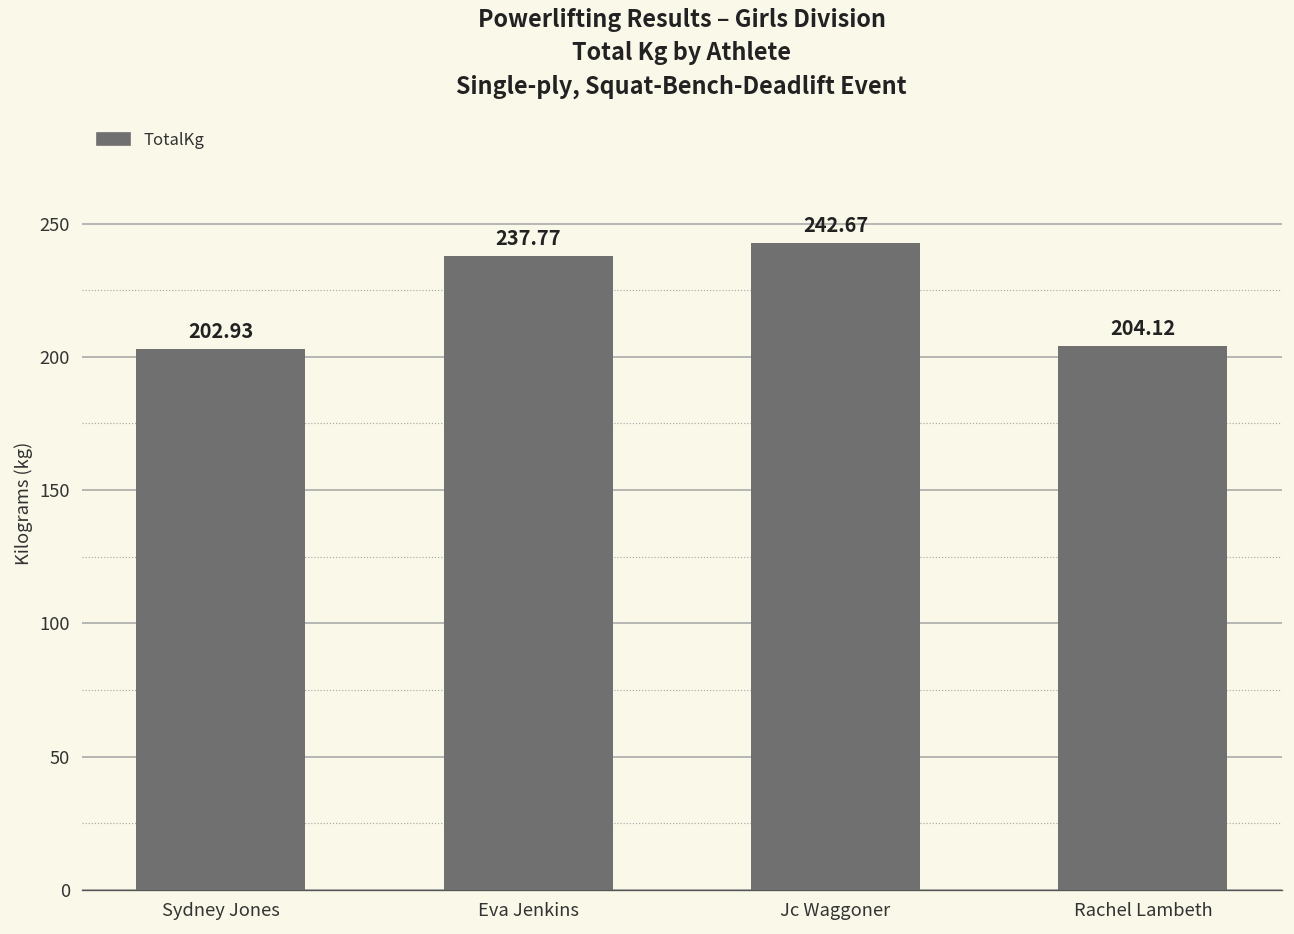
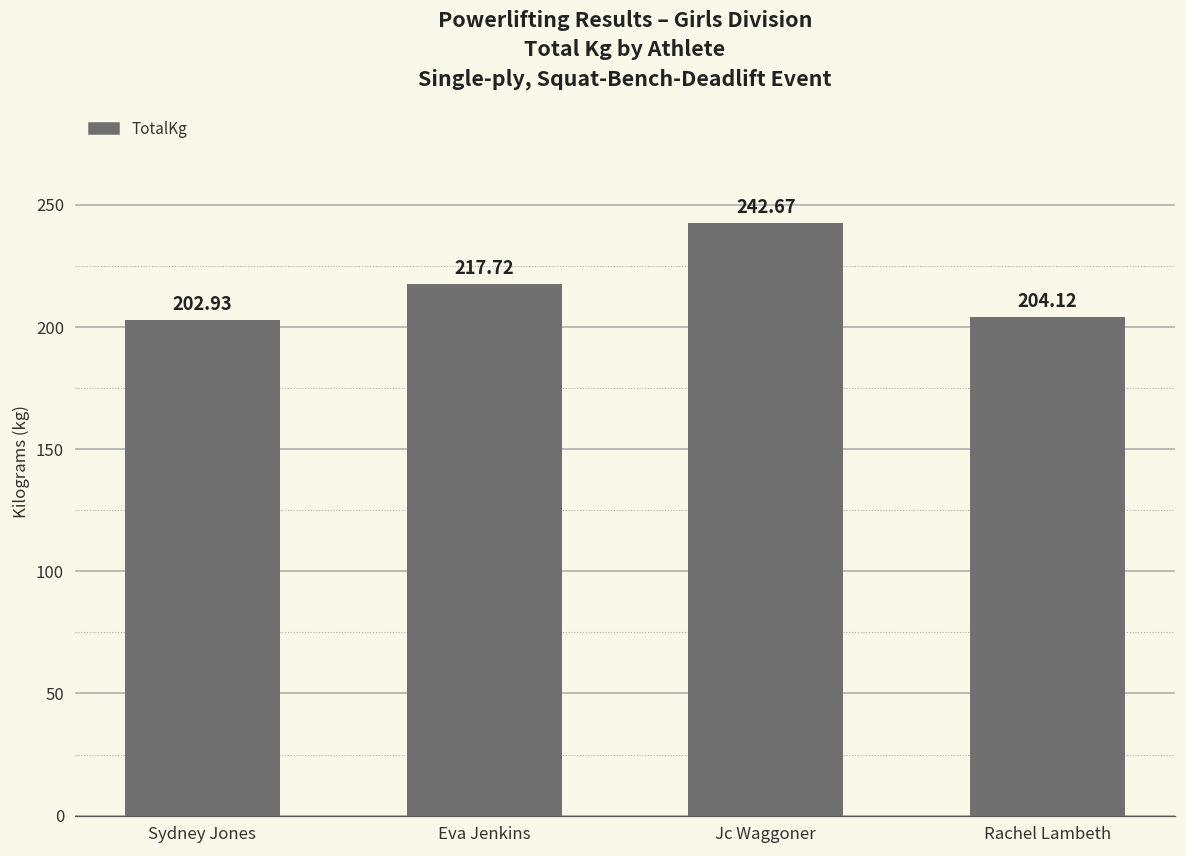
Eva Jenkins: 237.77 -> 217.72
